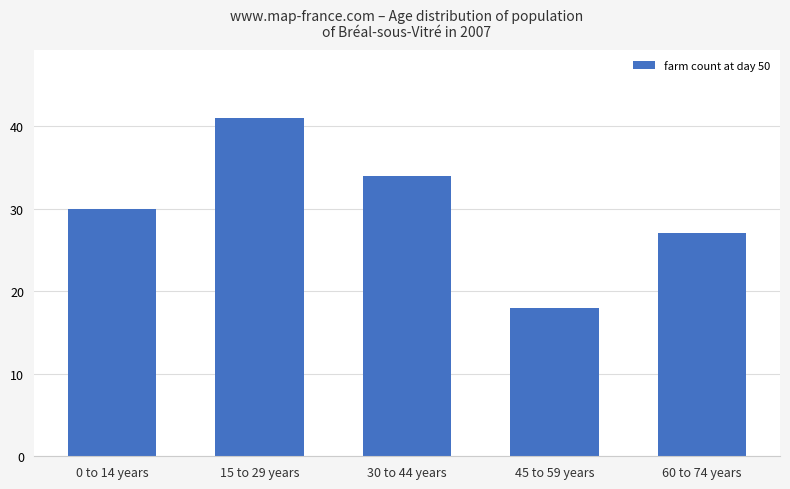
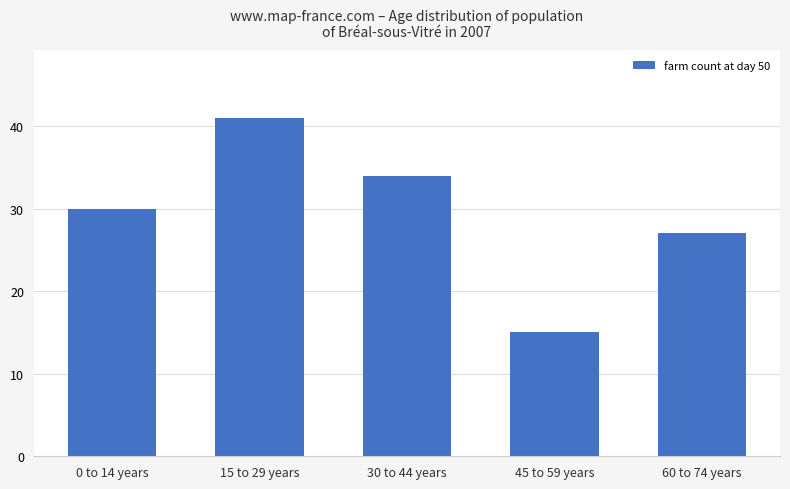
45 to 59 years: 18 -> 15
